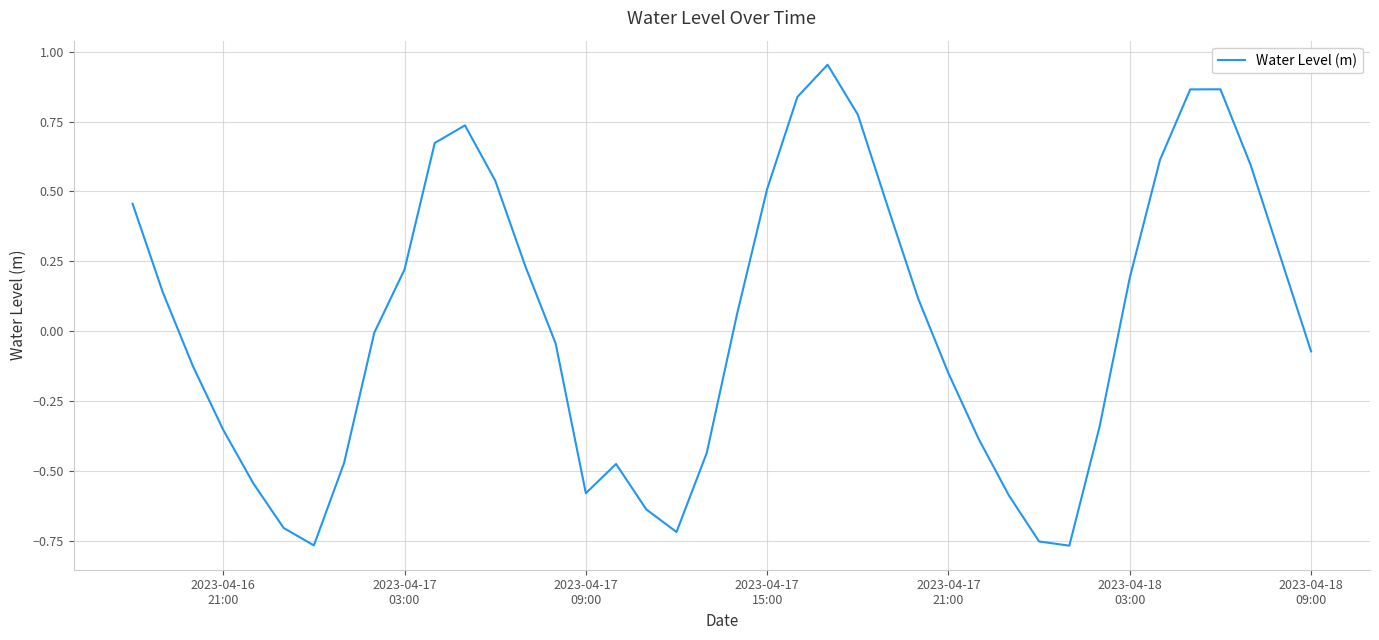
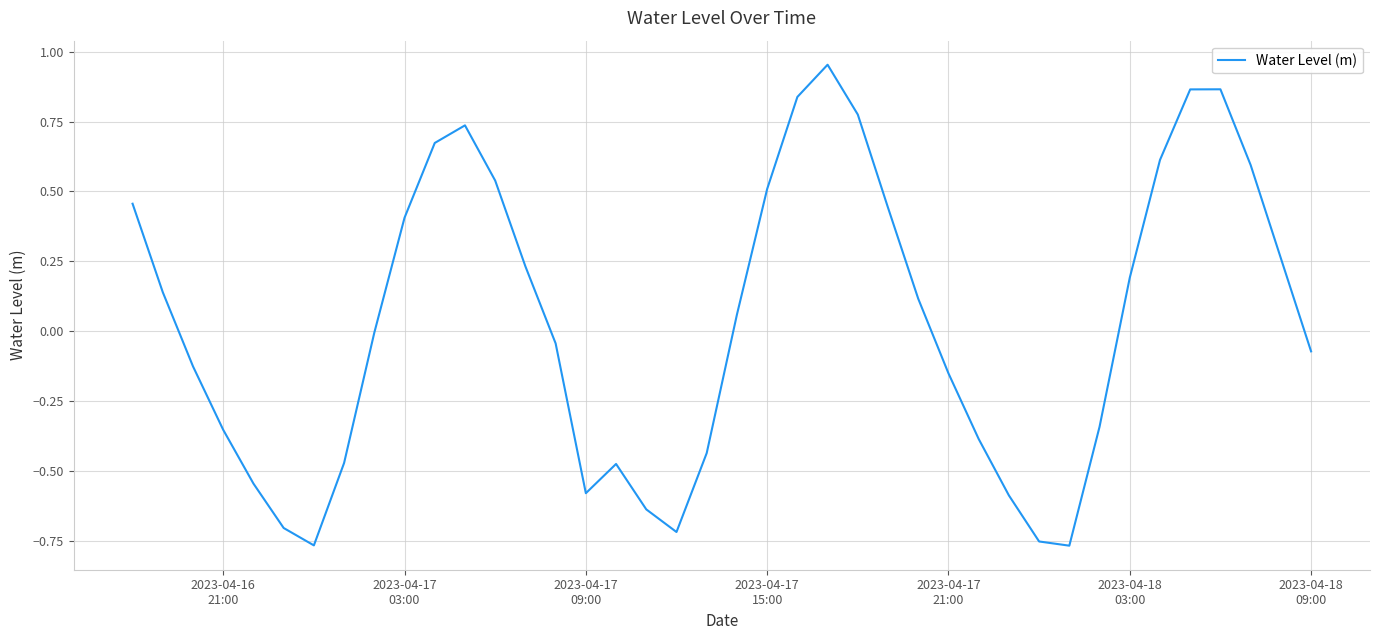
2023-04-17 03:00: 0.22 -> 0.41
